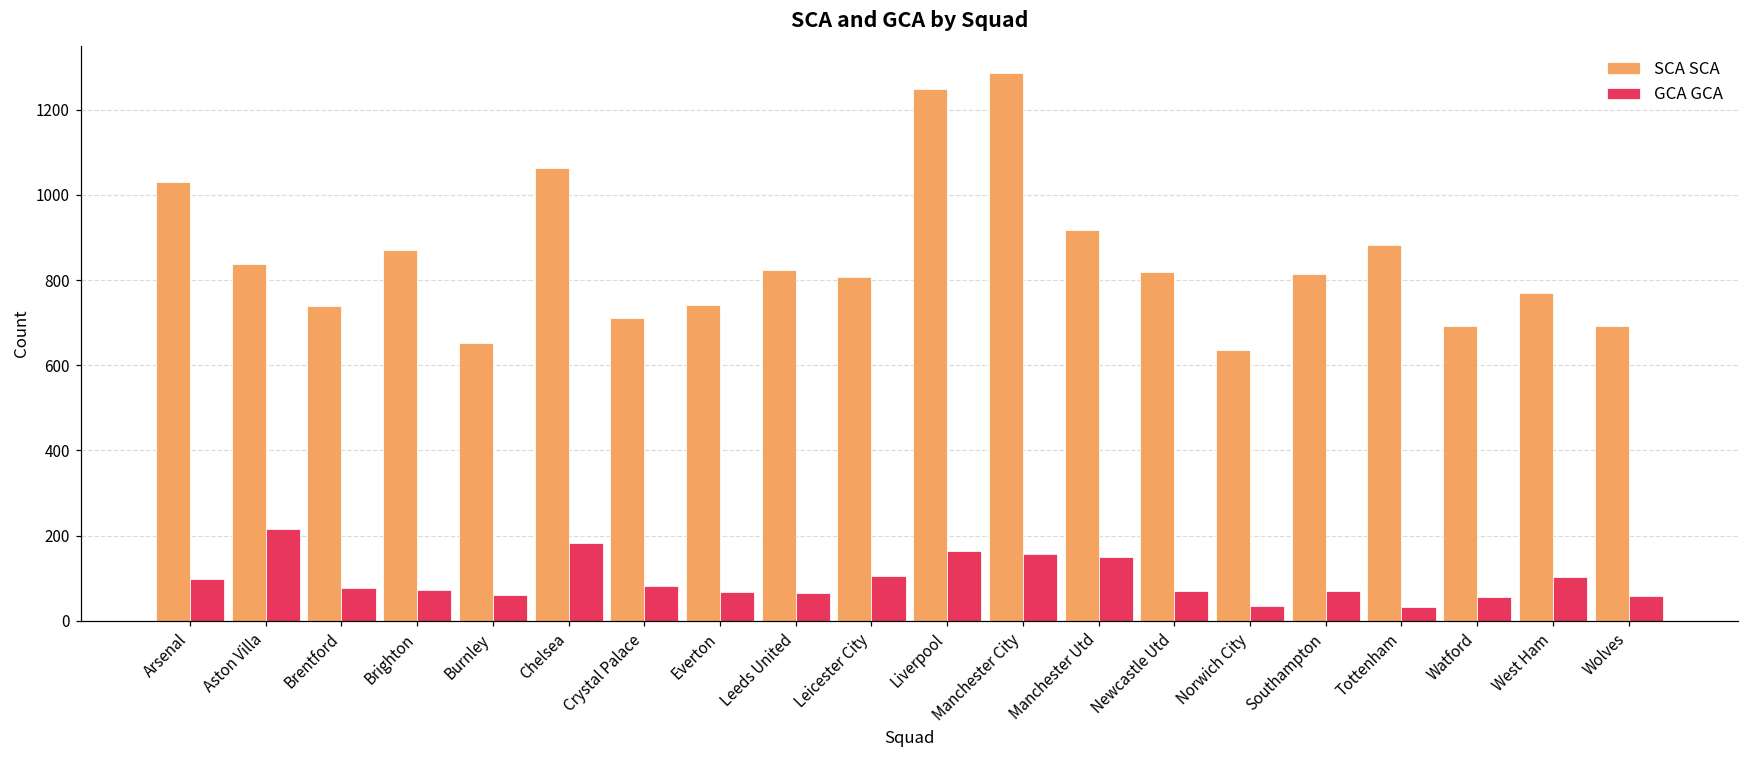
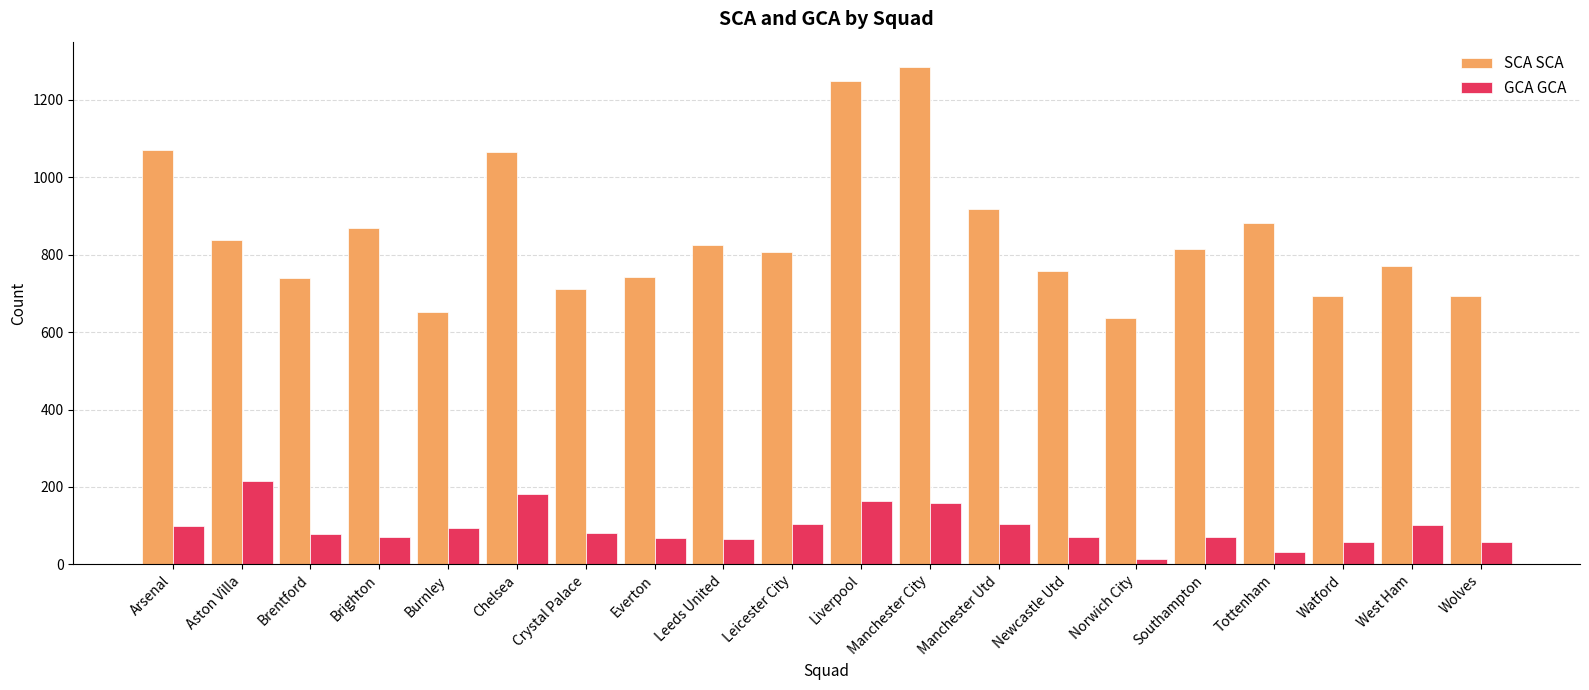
SCA SCA, Arsenal: 1030 -> 1070
GCA GCA, Burnley: 60 -> 90
GCA GCA, Manchester Utd: 150 -> 100
SCA SCA, Newcastle Utd: 820 -> 760
GCA GCA, Norwich City: 40 -> 10
